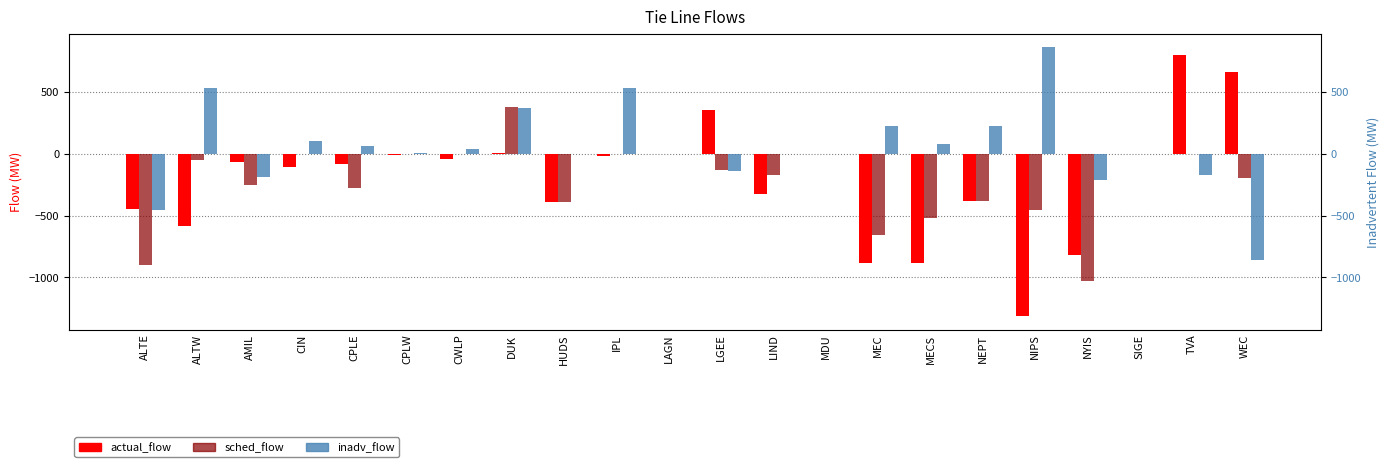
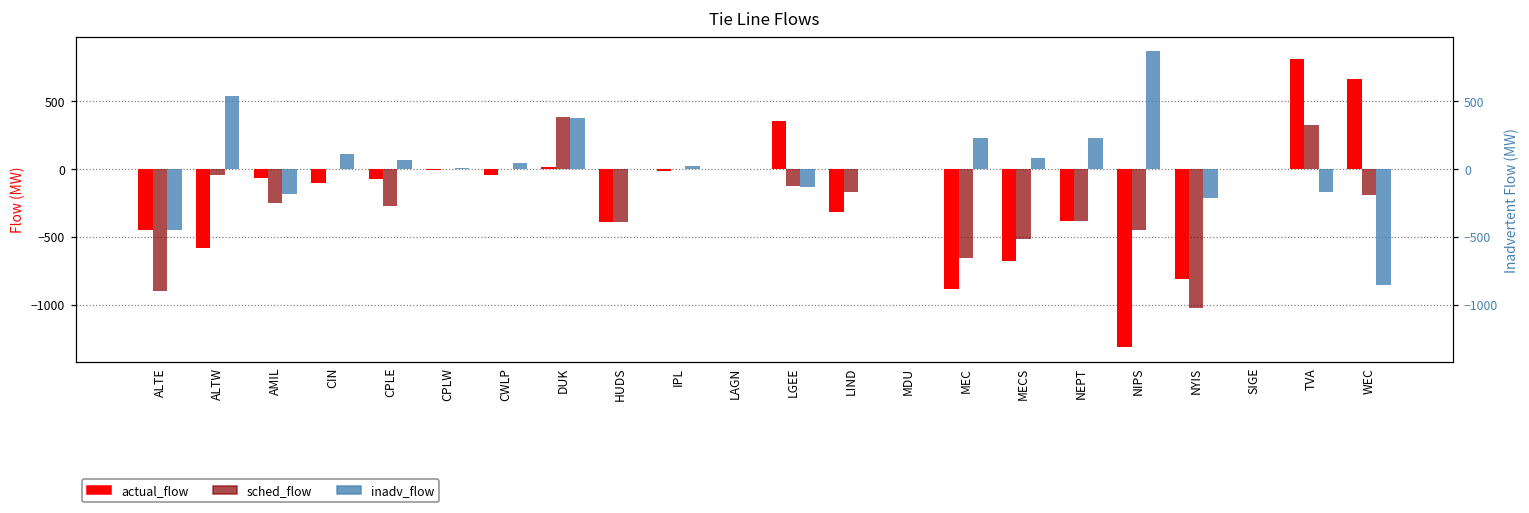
inadv_flow, IPL: 540 -> 20
actual_flow, MECS: -880 -> -680
sched_flow, TVA: 0 -> 320
